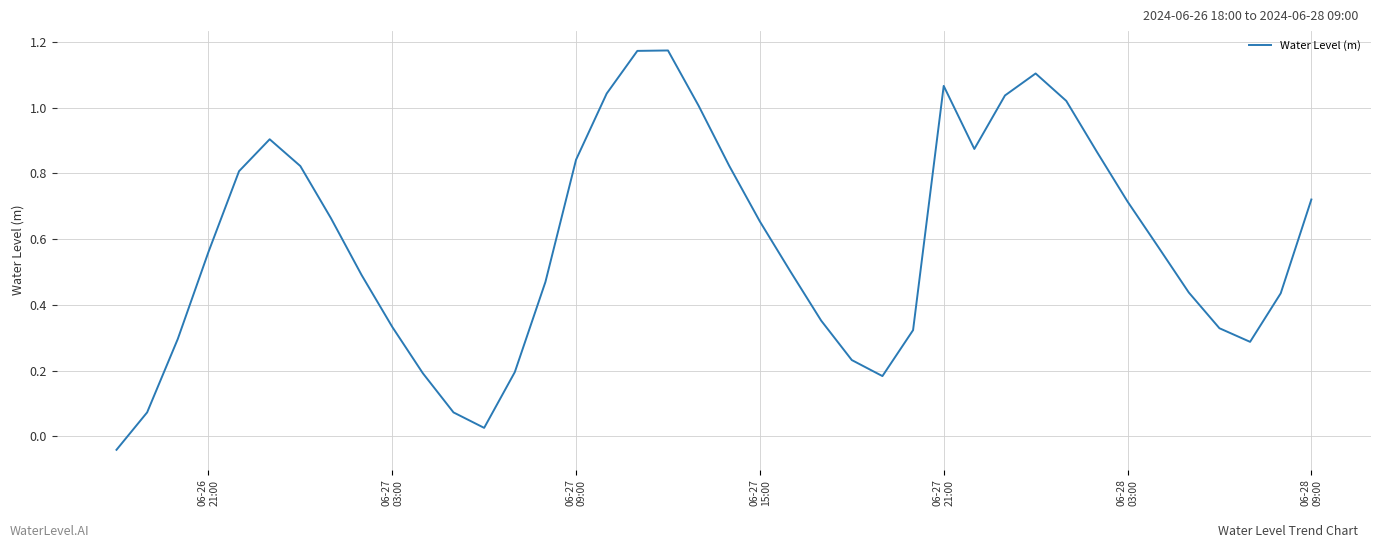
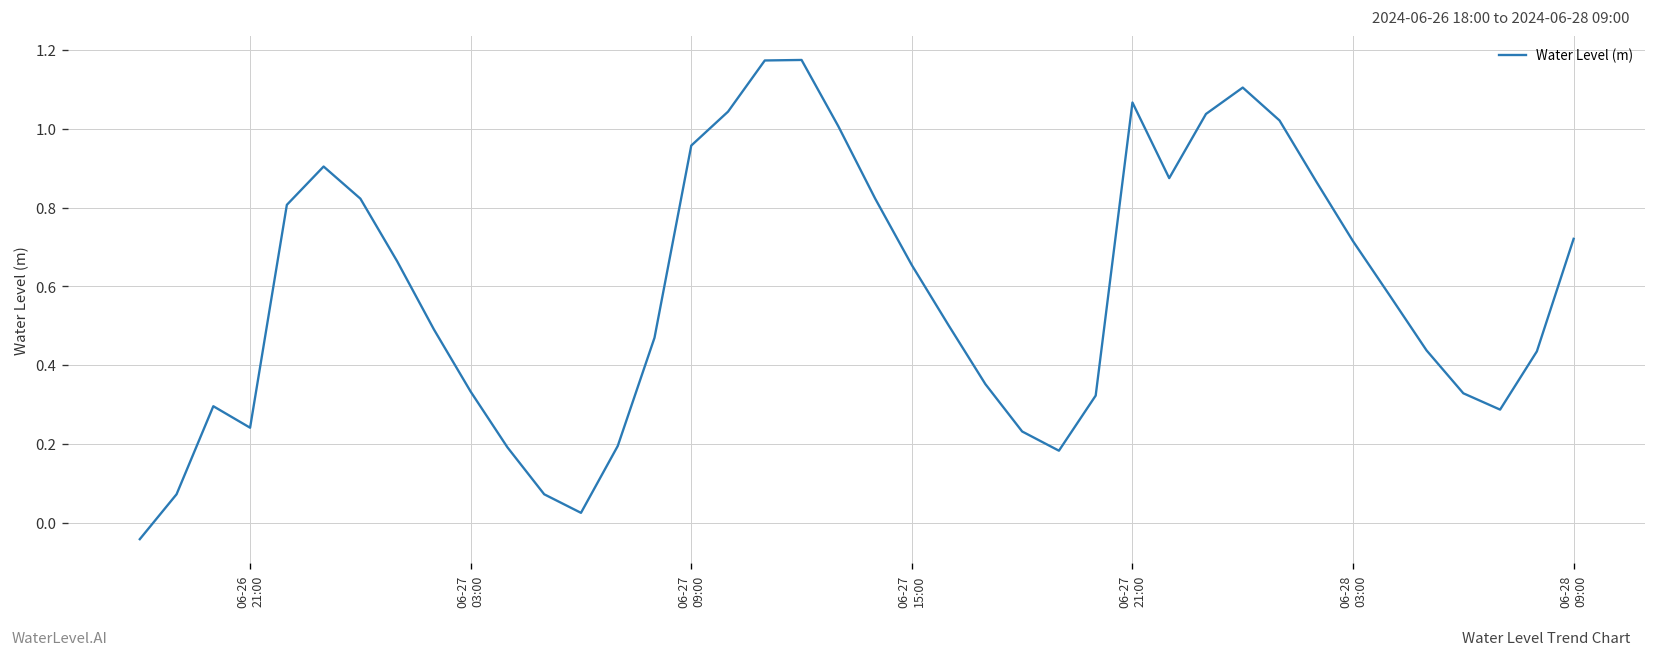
06-26 21:00: 0.56 -> 0.24
06-27 09:00: 0.84 -> 0.96
